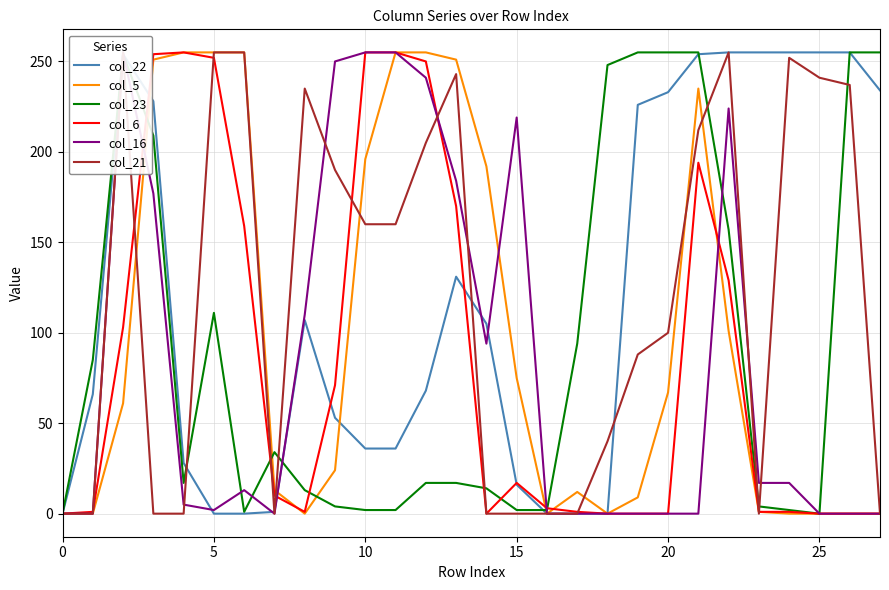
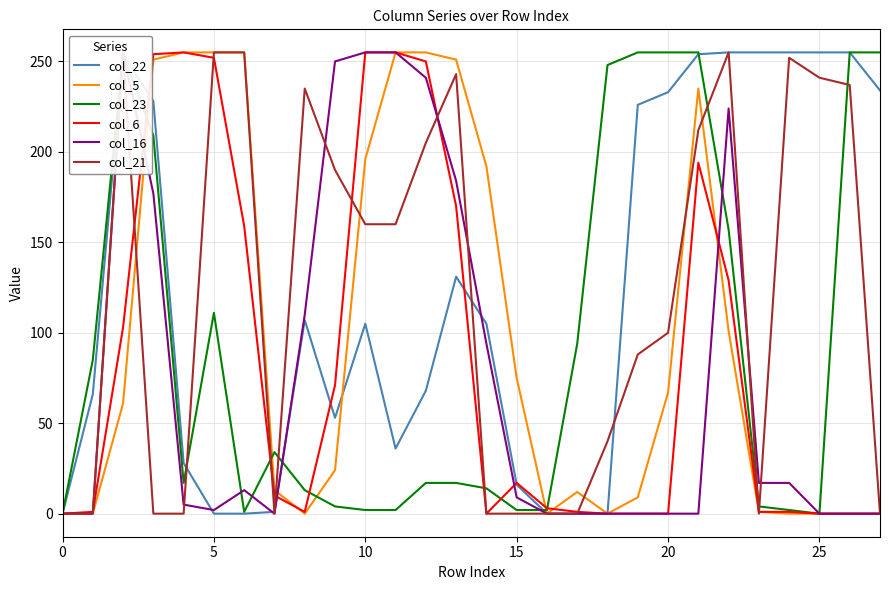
col_22, 10: 36 -> 105
col_16, 15: 219 -> 9
